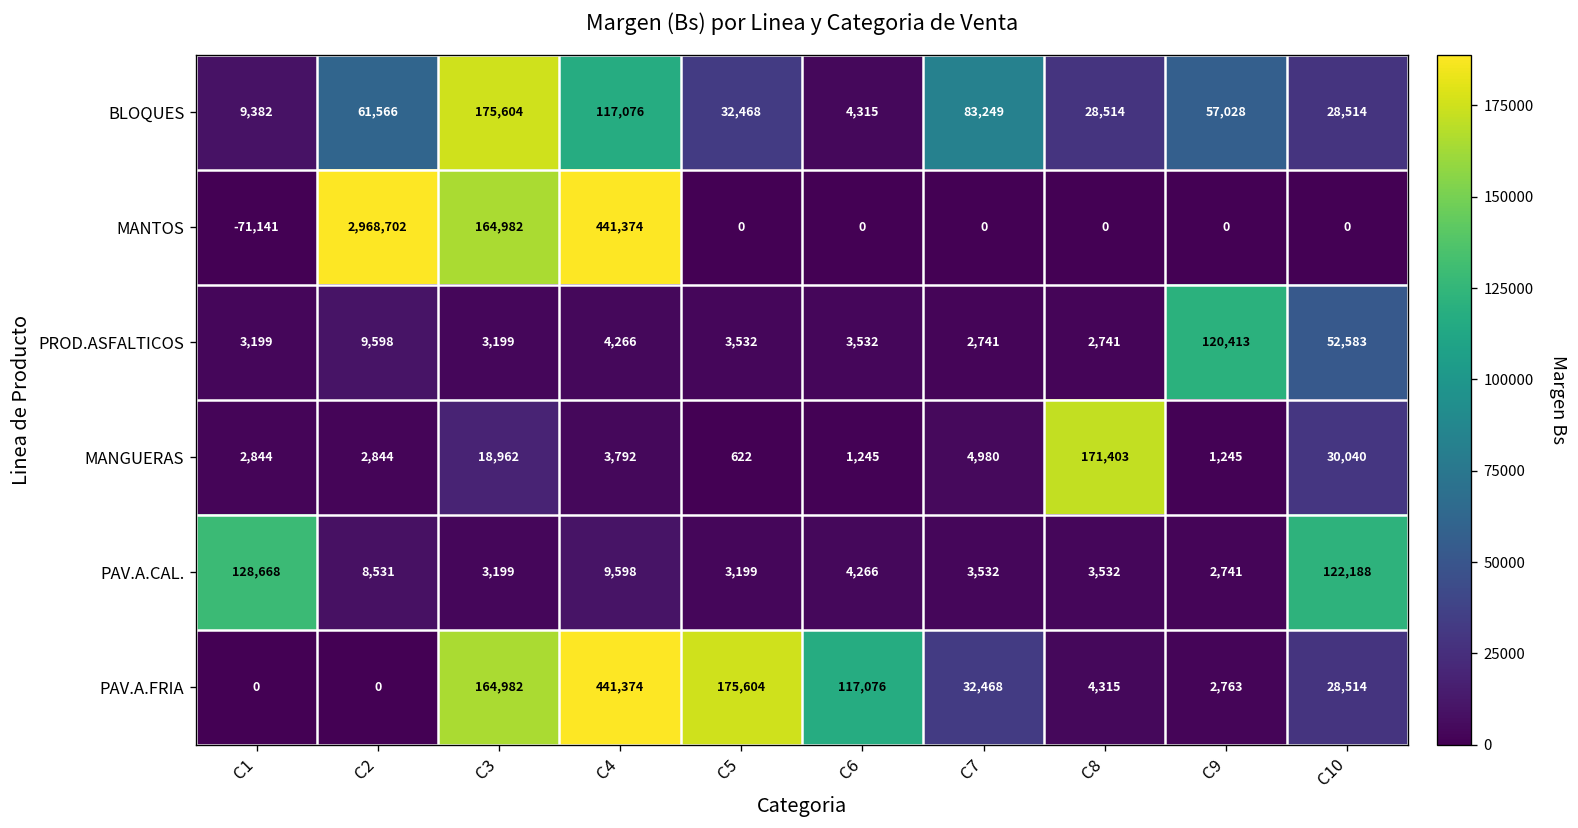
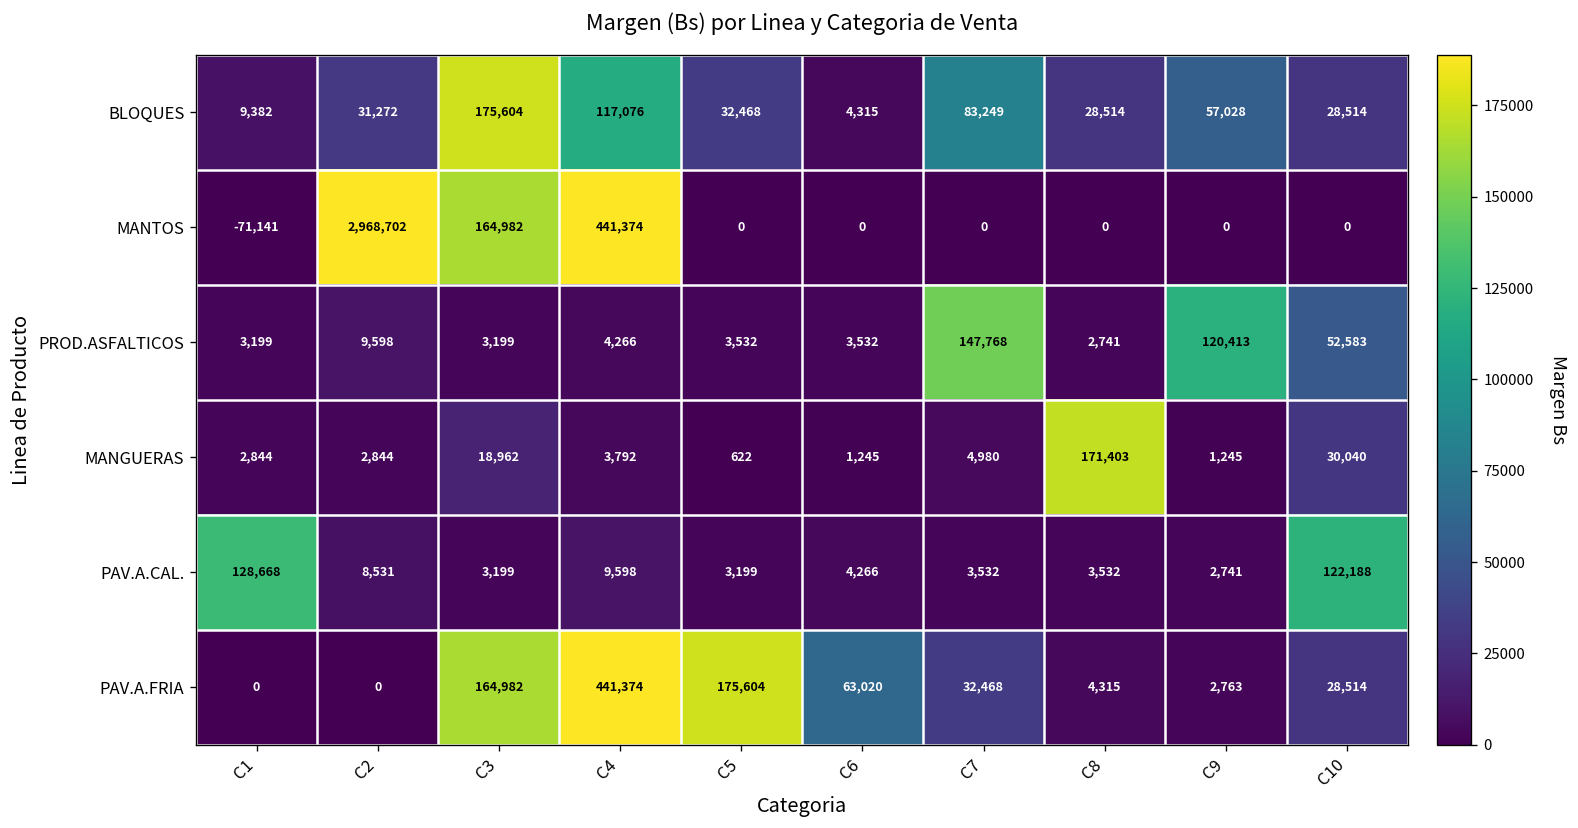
BLOQUES, C2: 61,566 -> 31,272
PROD.ASFALTICOS, C7: 2,741 -> 147,768
PAV.A.FRIA, C6: 117,076 -> 63,020
